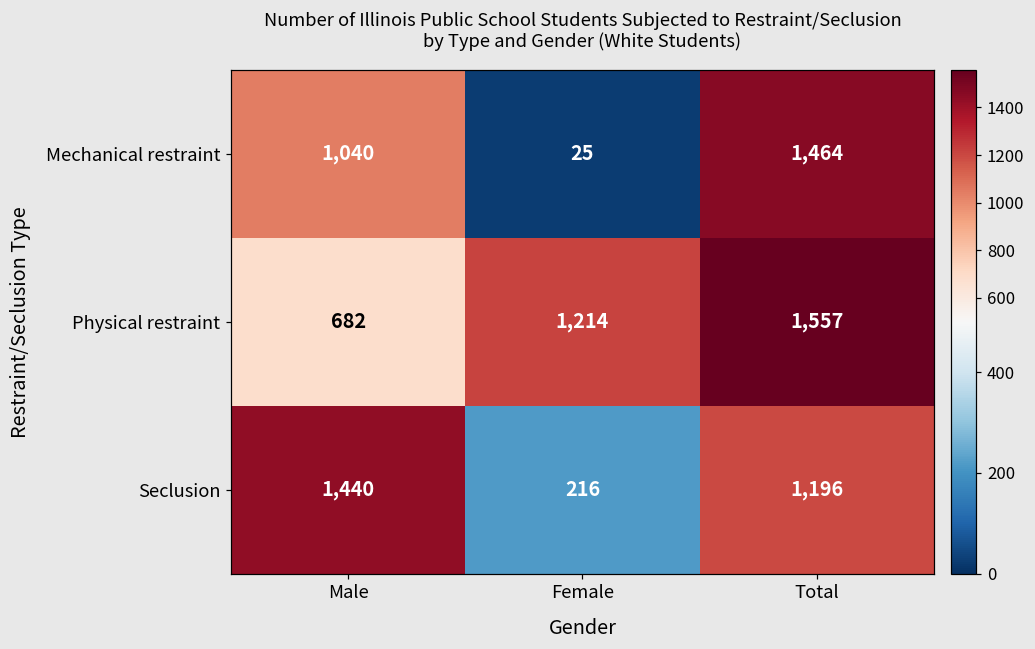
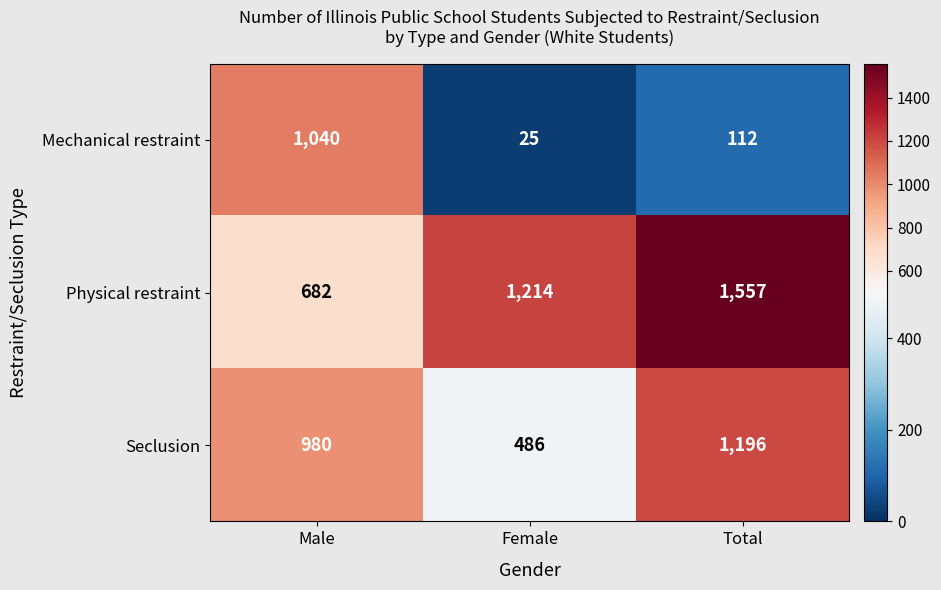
Mechanical restraint, Total: 1,464 -> 112
Seclusion, Male: 1,440 -> 980
Seclusion, Female: 216 -> 486
